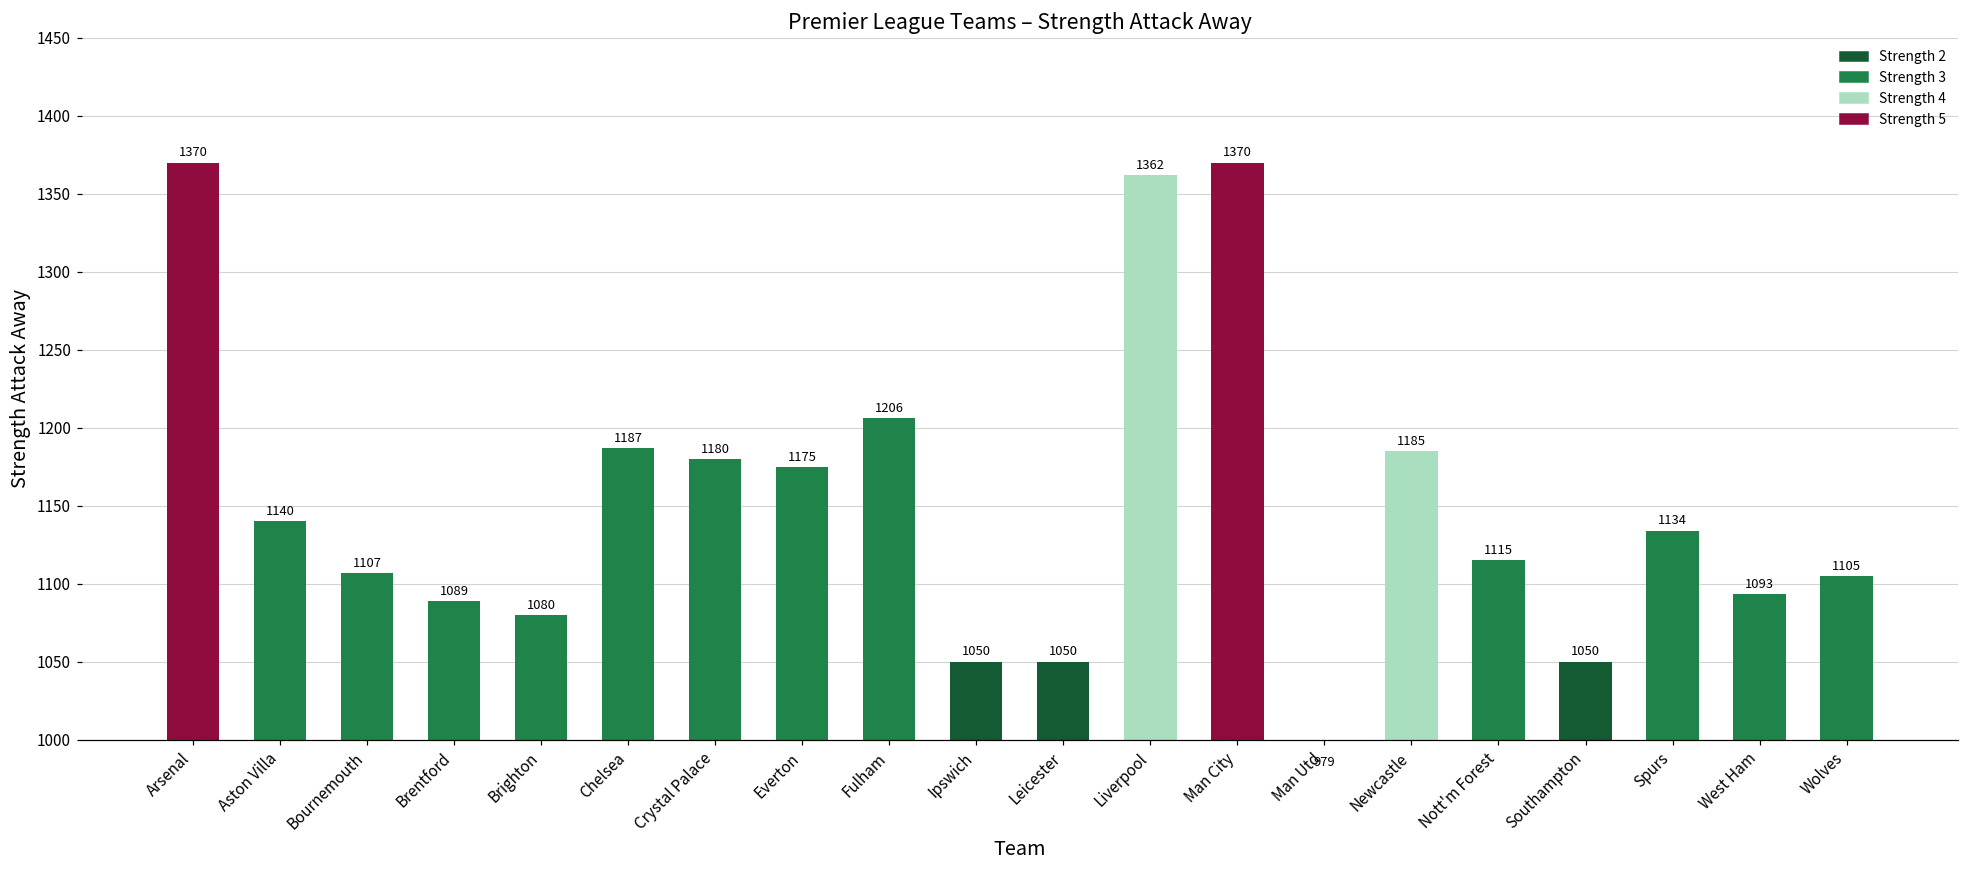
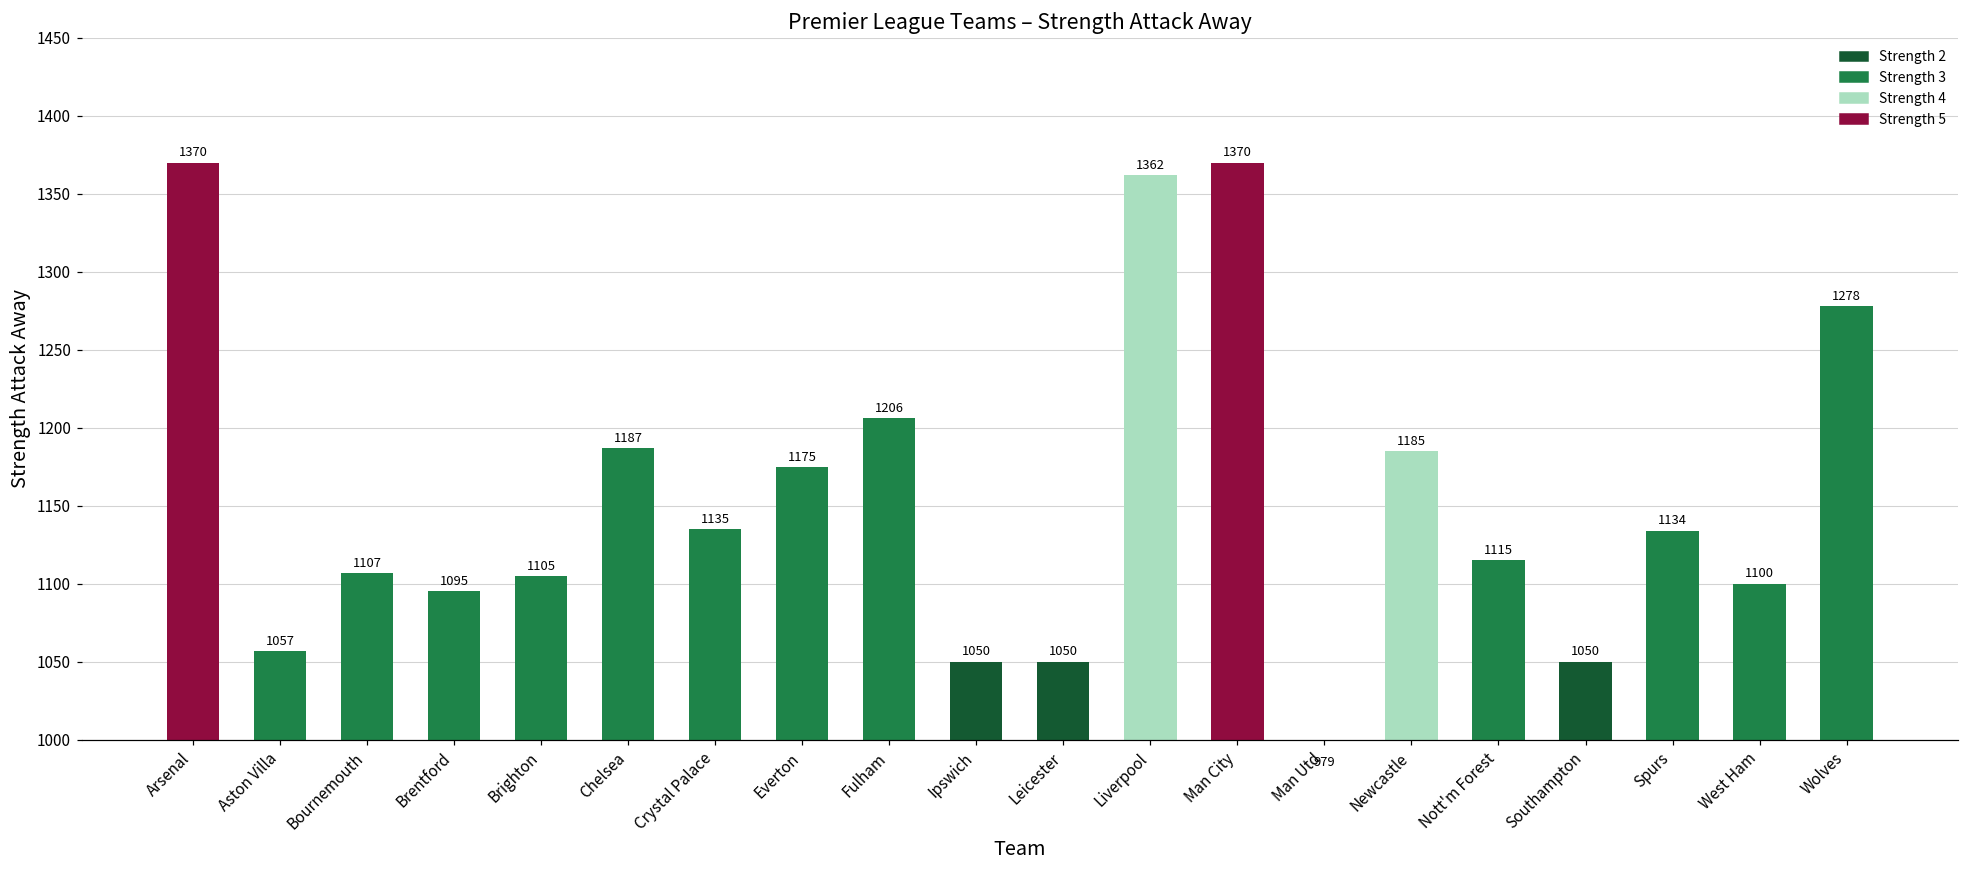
Aston Villa: 1140 -> 1057
Brentford: 1089 -> 1095
Brighton: 1080 -> 1105
Crystal Palace: 1180 -> 1135
West Ham: 1093 -> 1100
Wolves: 1105 -> 1278
